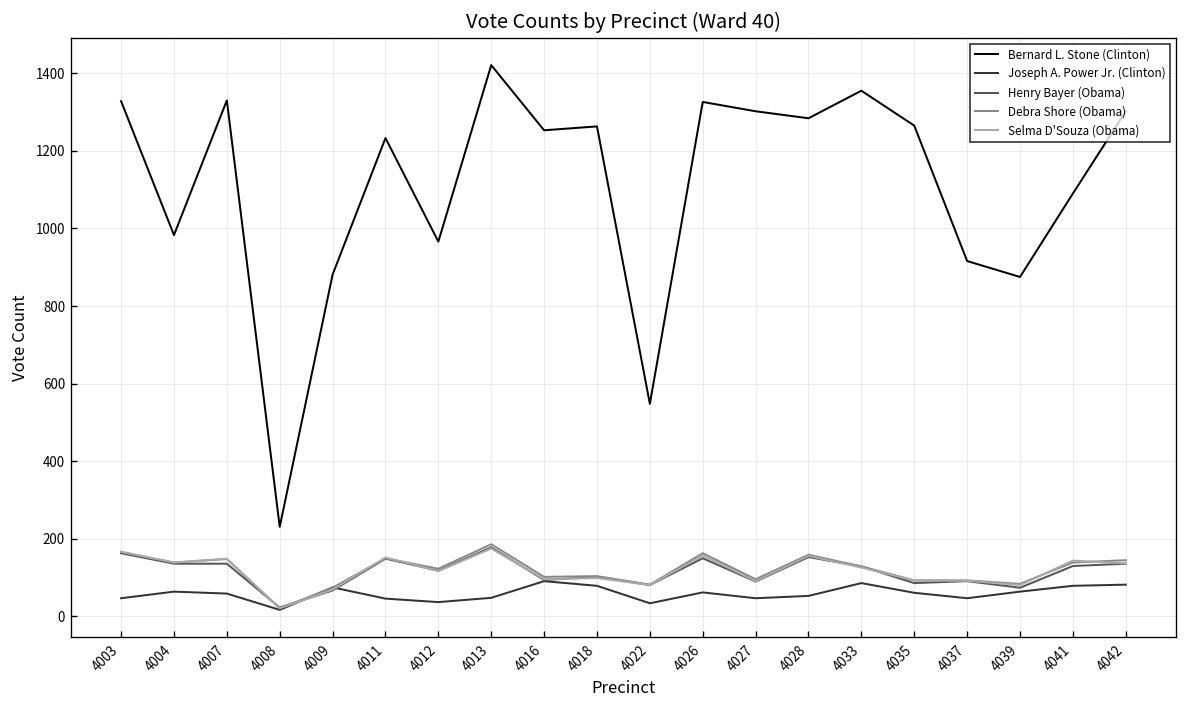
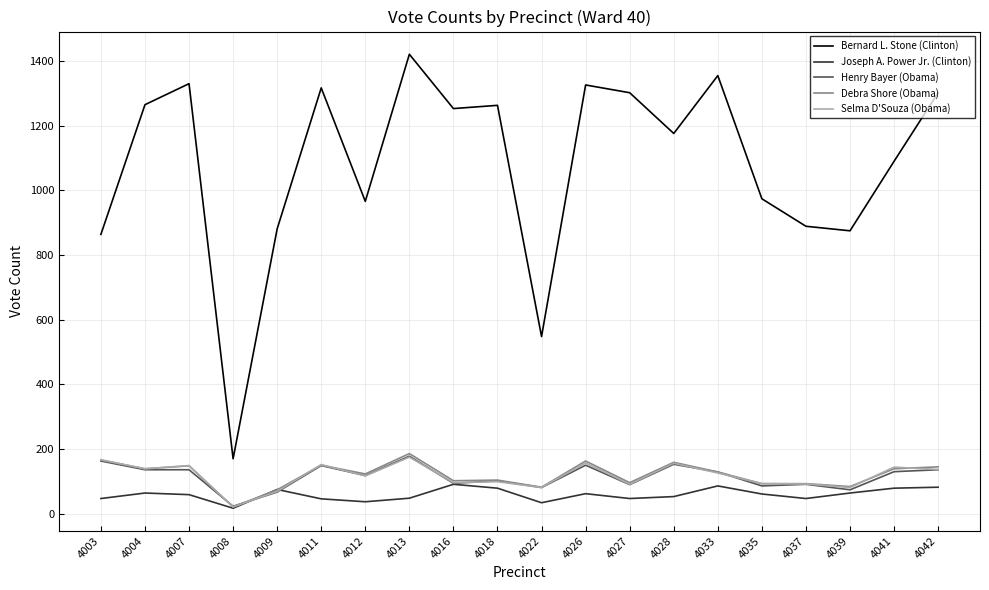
Bernard L. Stone (Clinton), 4003: 1330 -> 860
Bernard L. Stone (Clinton), 4004: 980 -> 1270
Bernard L. Stone (Clinton), 4008: 230 -> 170
Bernard L. Stone (Clinton), 4011: 1230 -> 1320
Bernard L. Stone (Clinton), 4028: 1280 -> 1180
Bernard L. Stone (Clinton), 4035: 1270 -> 970
Bernard L. Stone (Clinton), 4037: 920 -> 890
